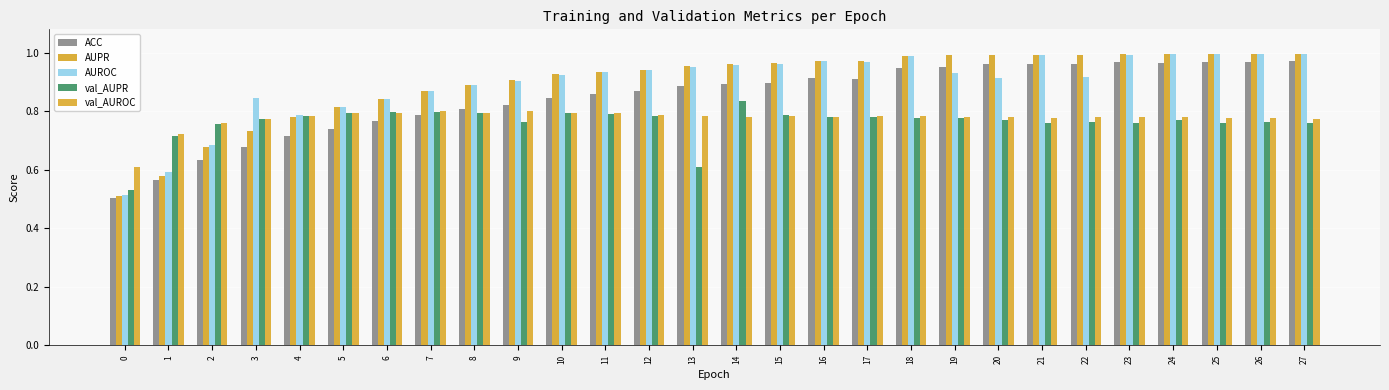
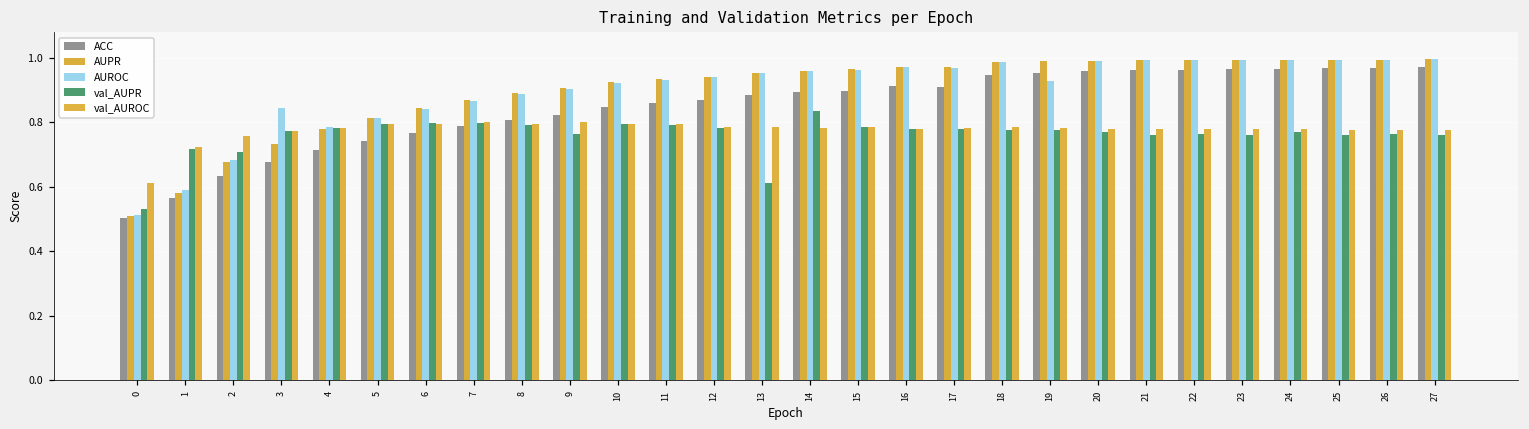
val_AUPR, 2: 0.76 -> 0.71
AUROC, 20: 0.91 -> 0.99
AUROC, 22: 0.92 -> 0.99
